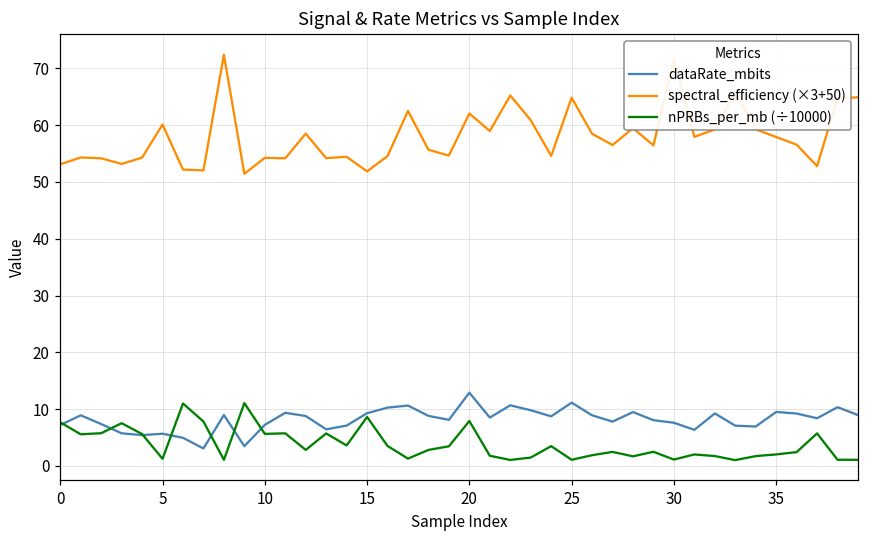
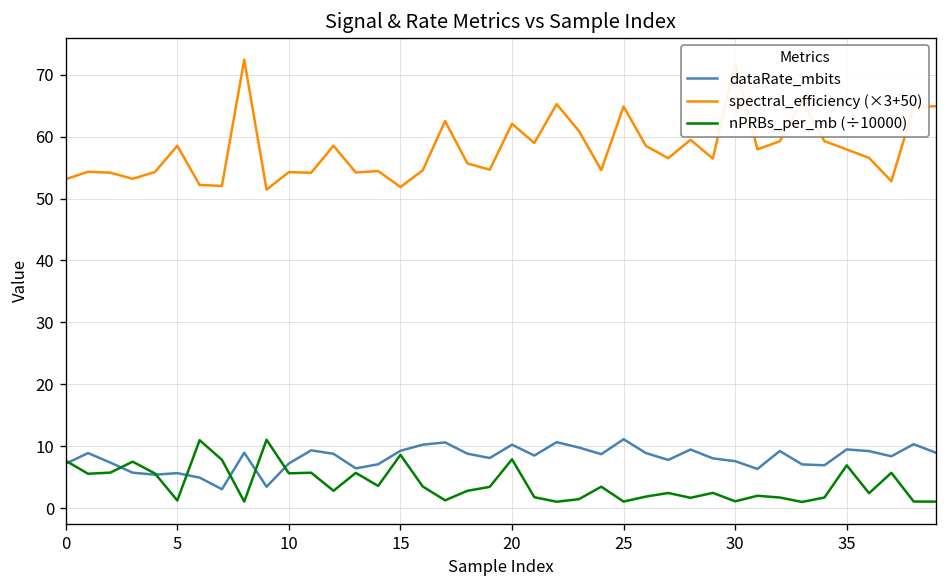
spectral_efficiency (×3+50), 5: 60 -> 59
dataRate_mbits, 20: 13 -> 10
nPRBs_per_mb (÷10000), 35: 2 -> 7
